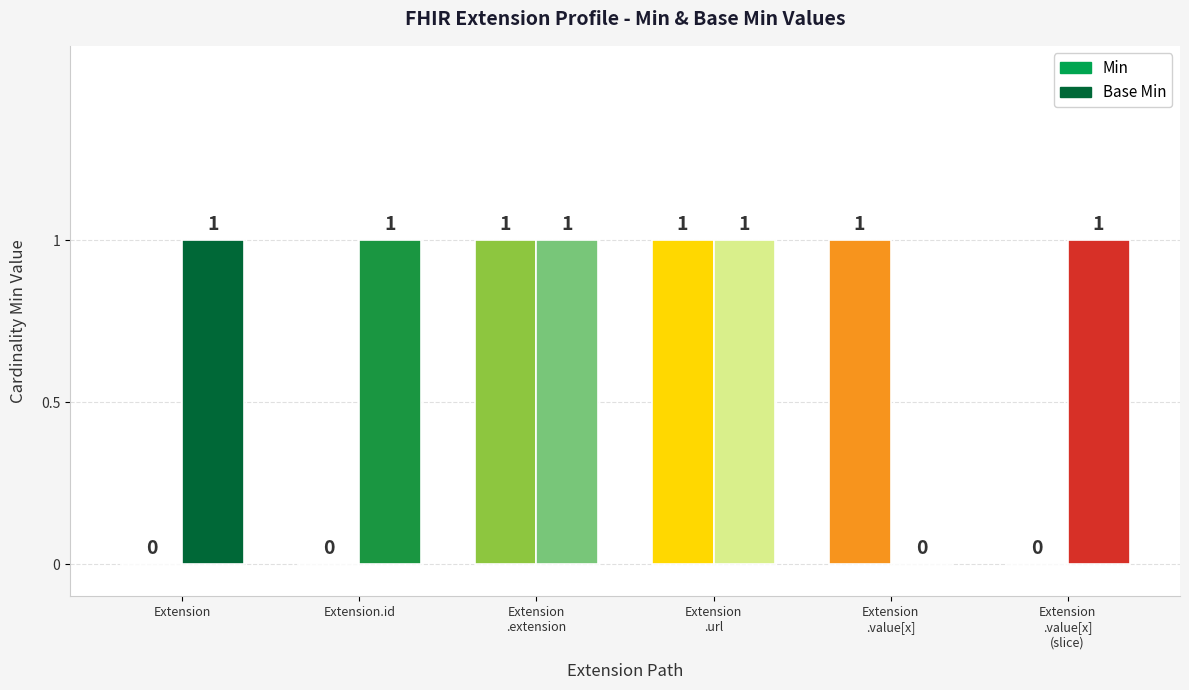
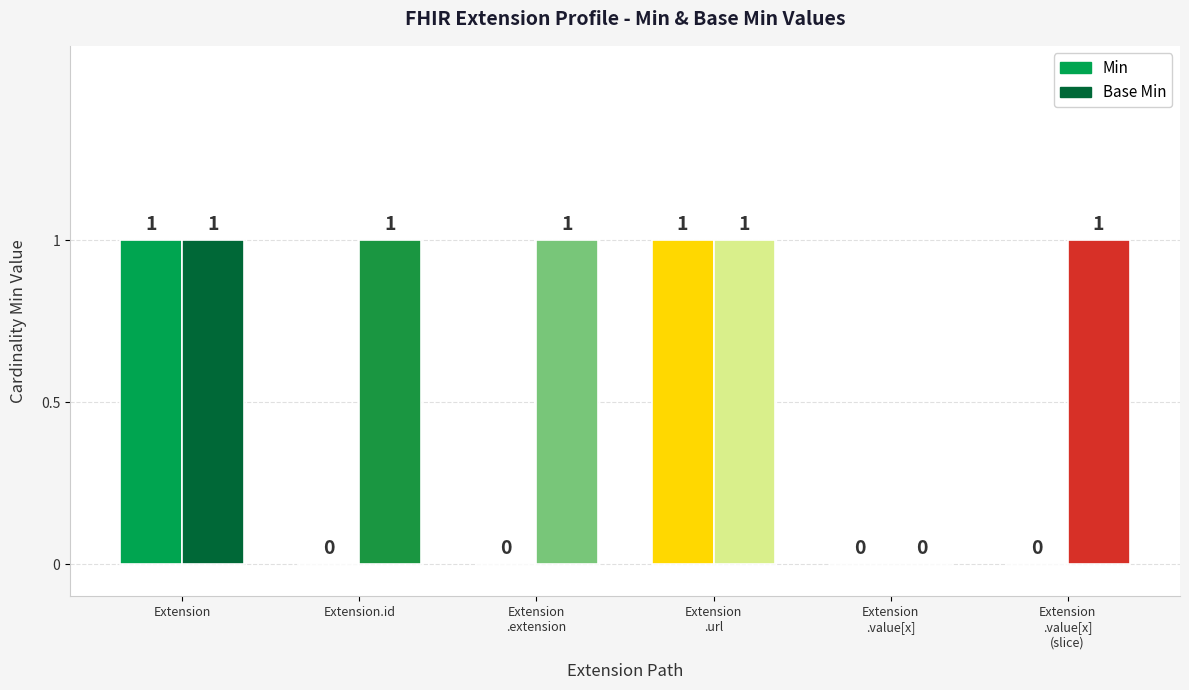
Min, Extension: 0 -> 1
Min, Extension .extension: 1 -> 0
Min, Extension .value[x]: 1 -> 0
